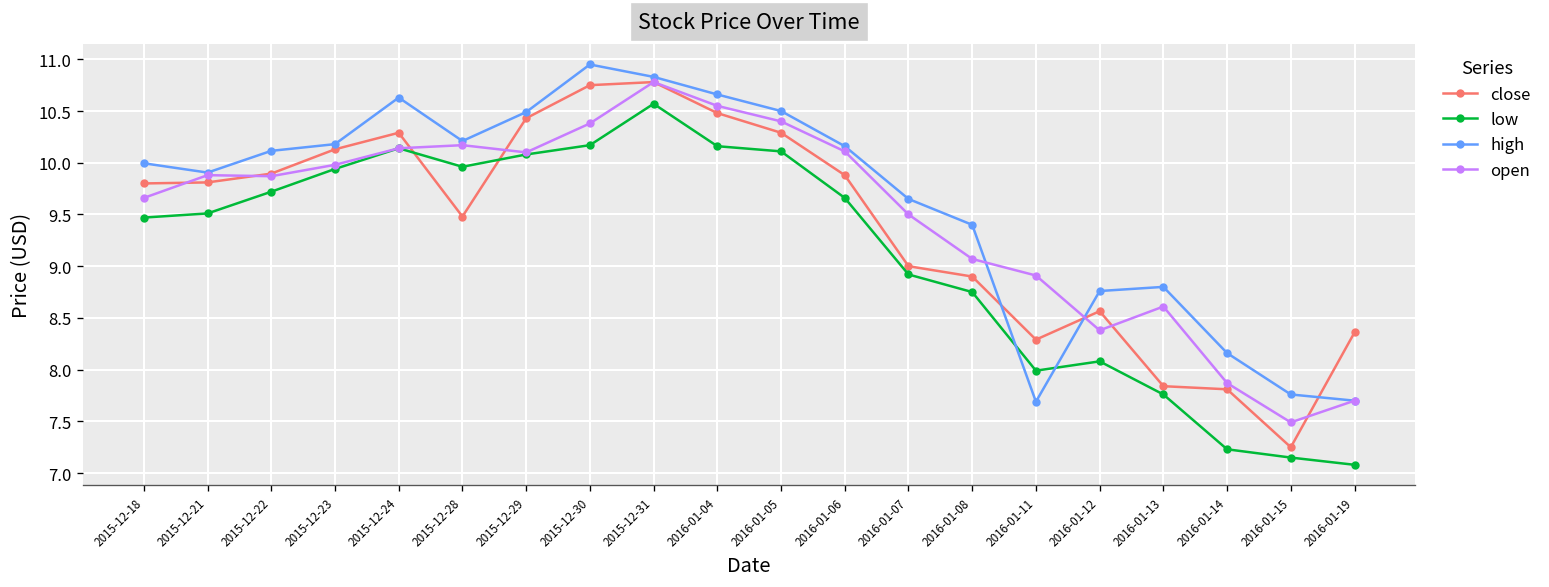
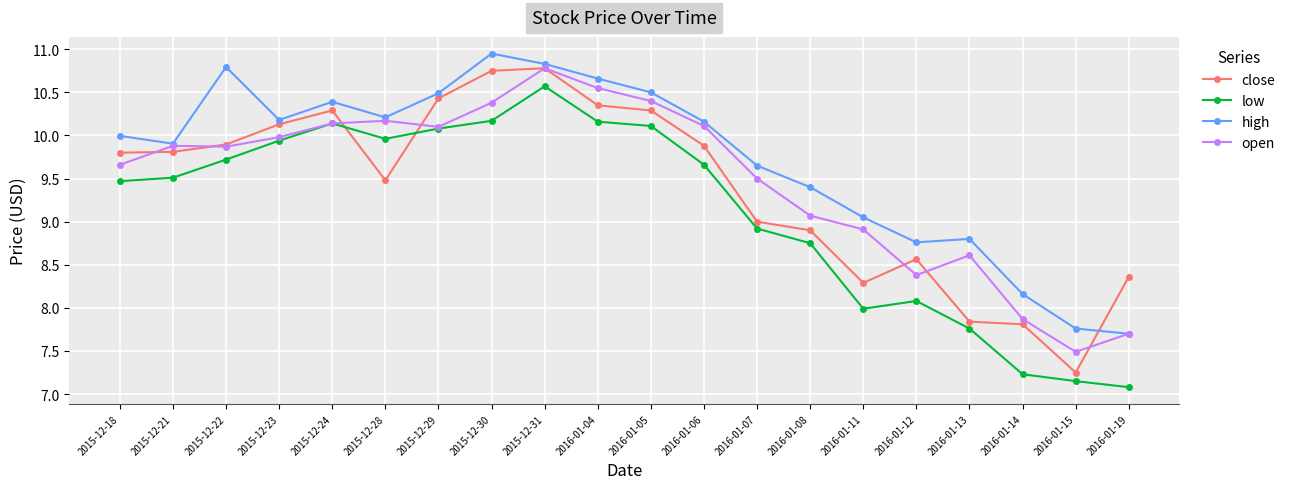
high, 2015-12-22: 10.1 -> 10.8
high, 2015-12-24: 10.6 -> 10.4
close, 2016-01-04: 10.5 -> 10.4
high, 2016-01-11: 7.7 -> 9.1
